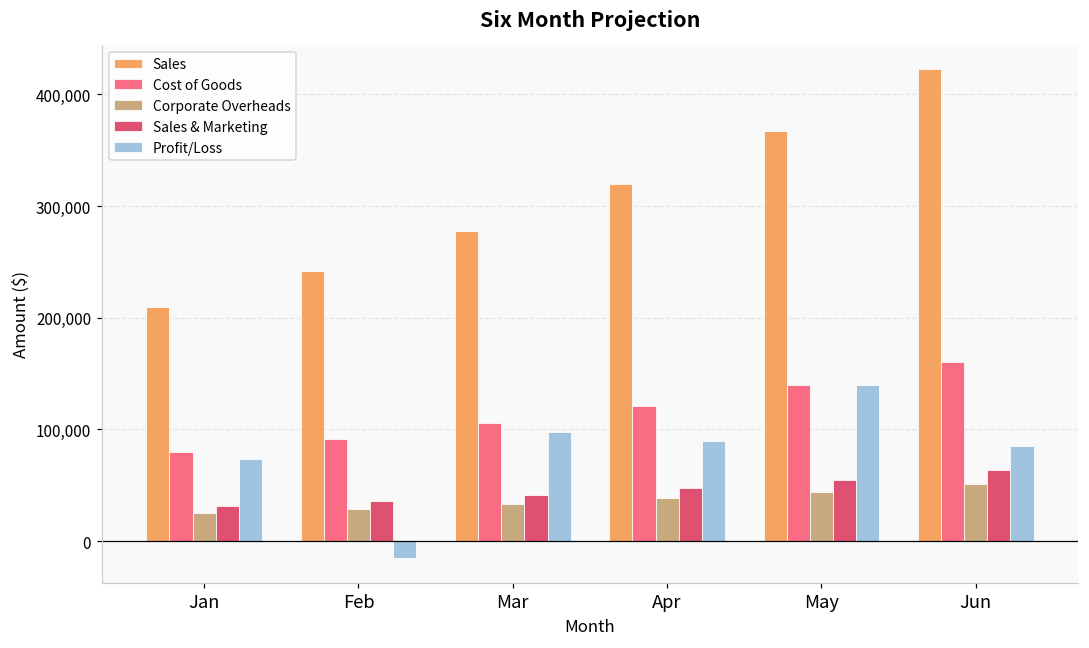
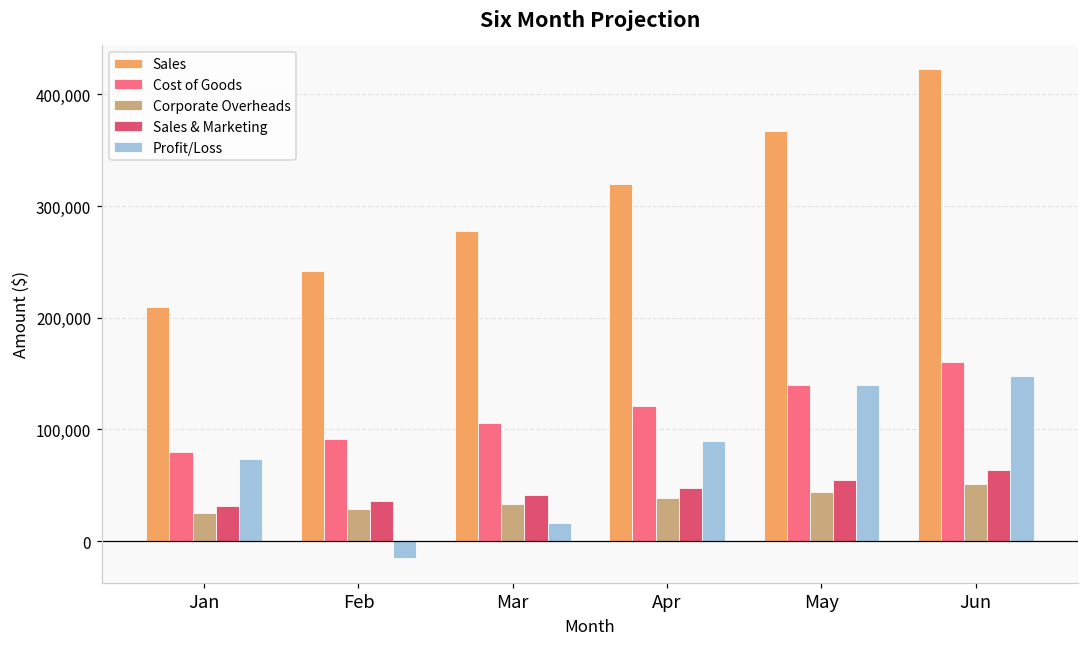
Profit/Loss, Mar: 97,000 -> 16,000
Profit/Loss, Jun: 85,000 -> 148,000
